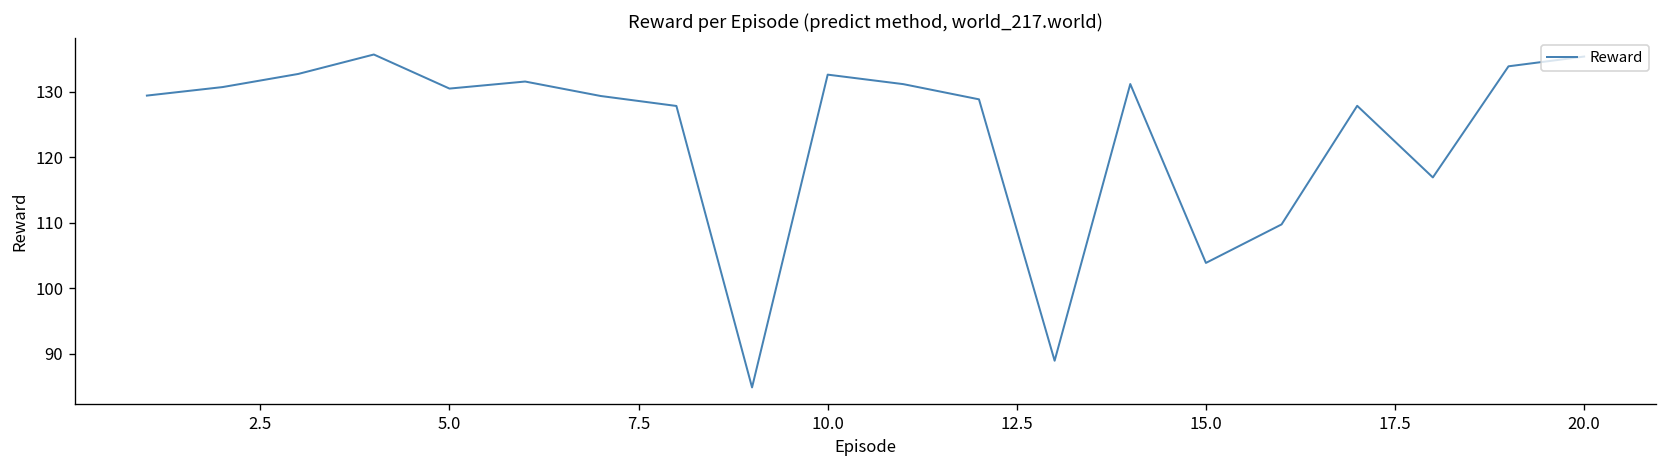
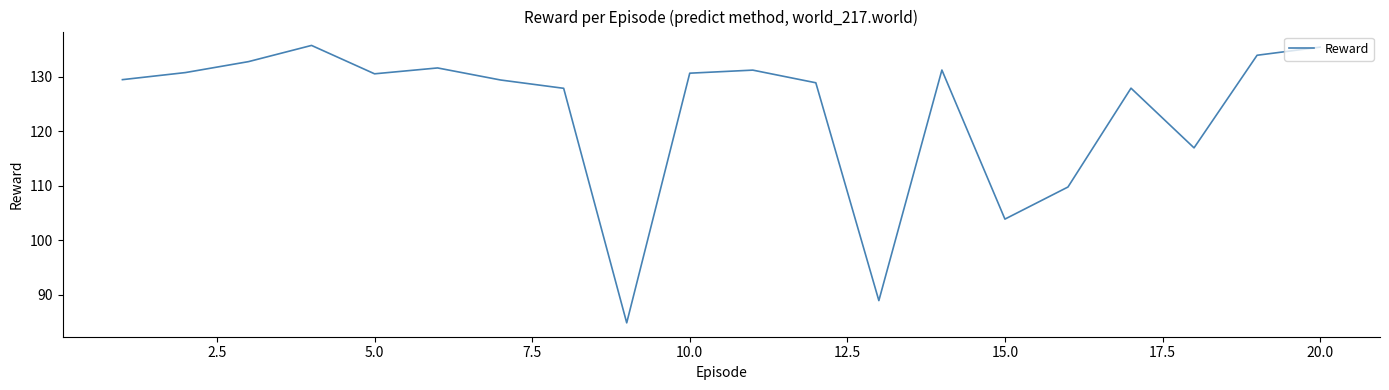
10.0: 133 -> 131
